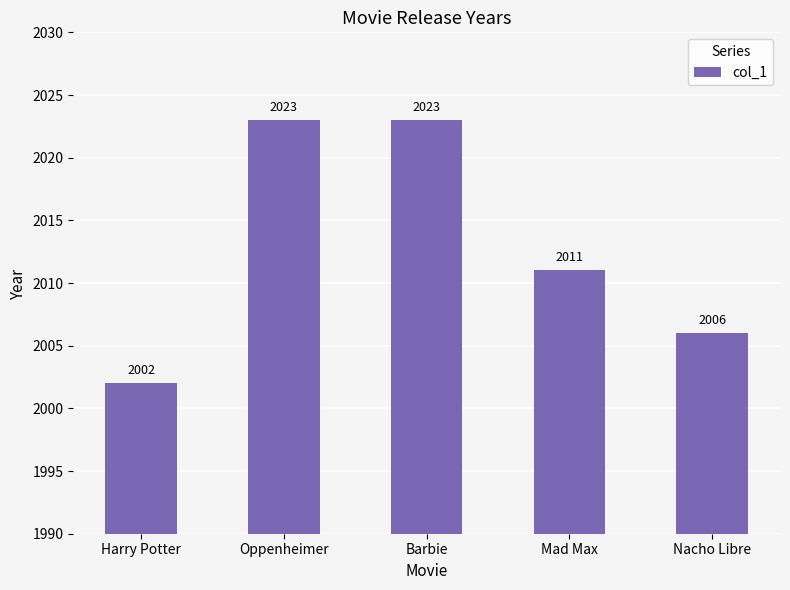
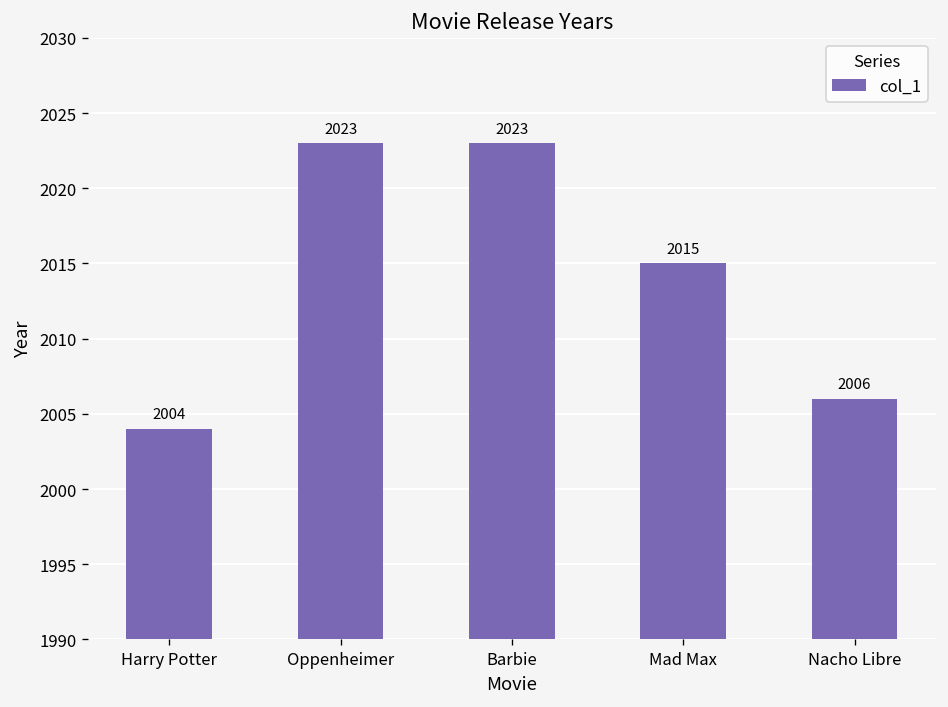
Harry Potter: 2002 -> 2004
Mad Max: 2011 -> 2015
